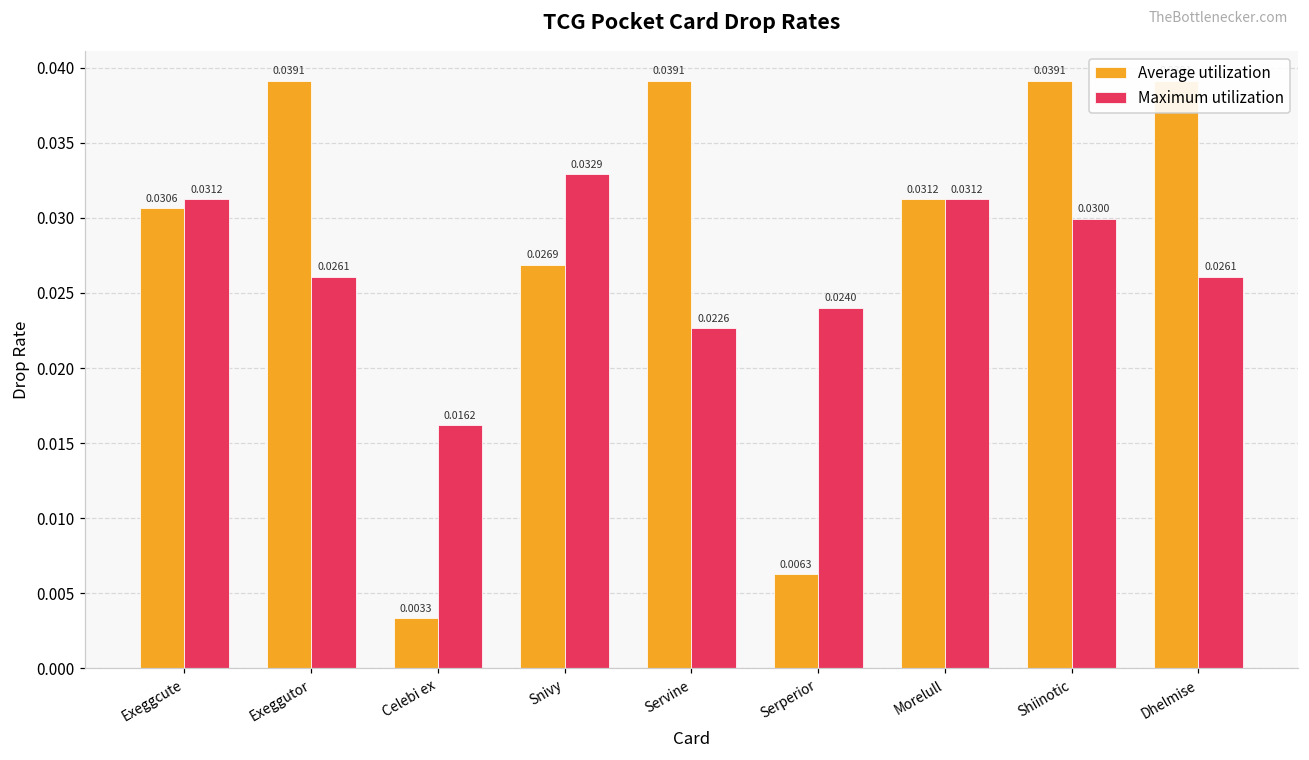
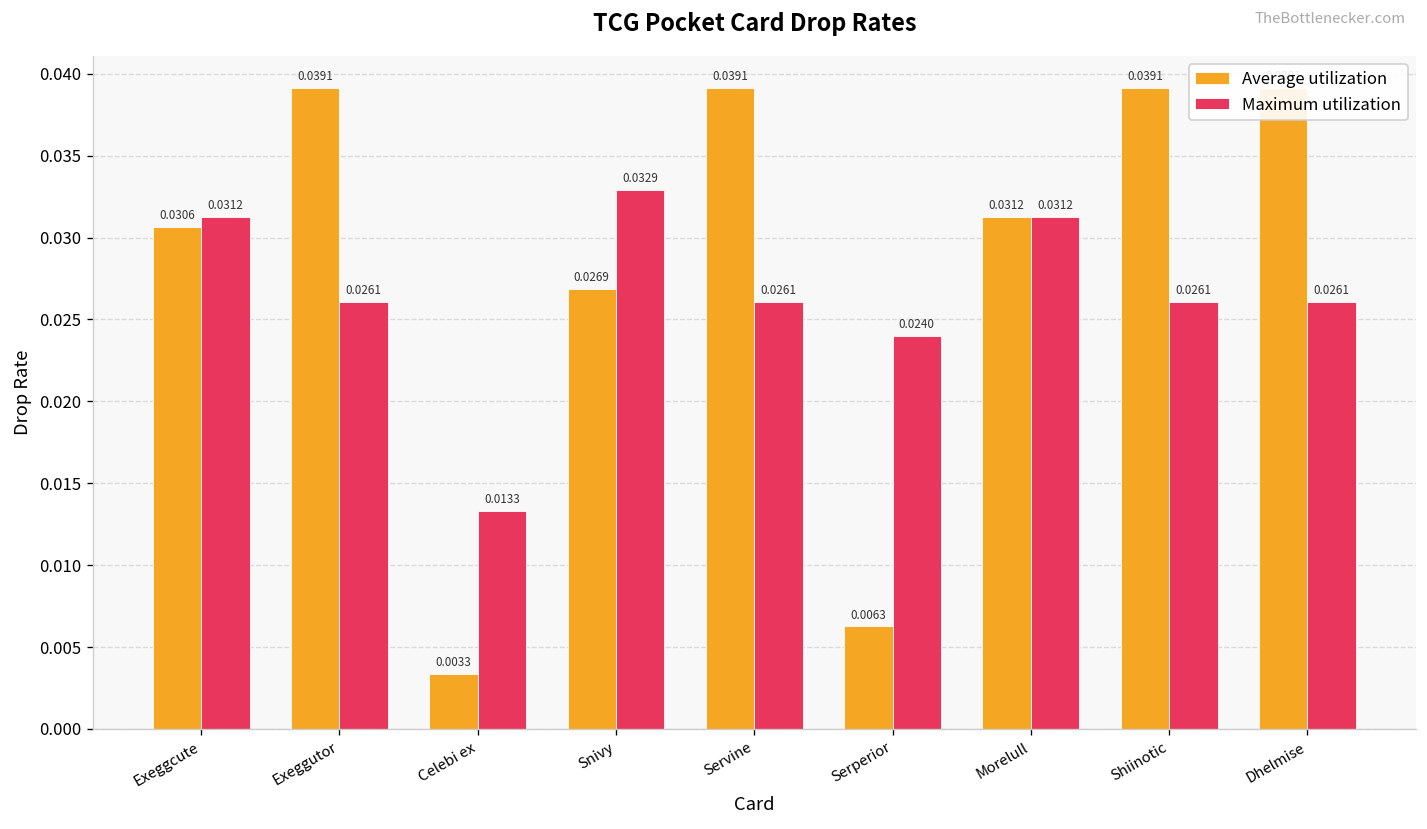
Maximum utilization, Celebi ex: 0.0162 -> 0.0133
Maximum utilization, Servine: 0.0226 -> 0.0261
Maximum utilization, Shiinotic: 0.0300 -> 0.0261
